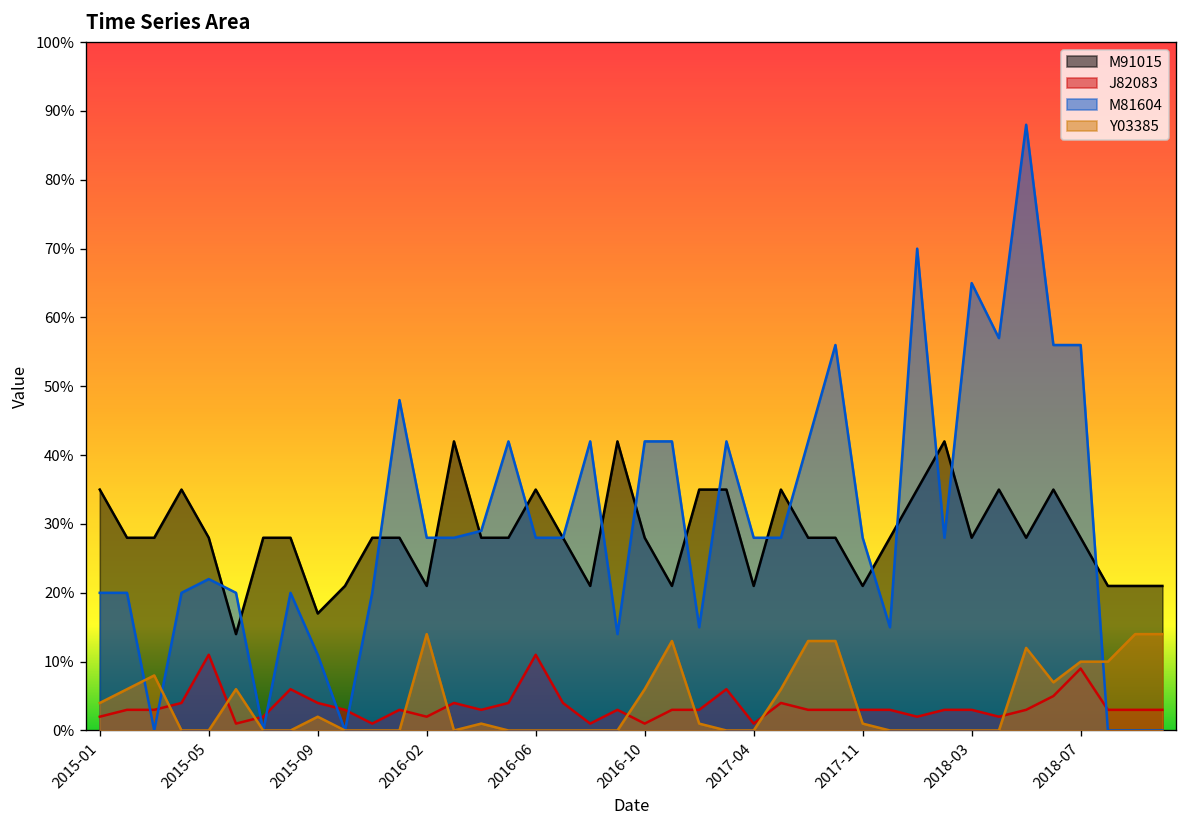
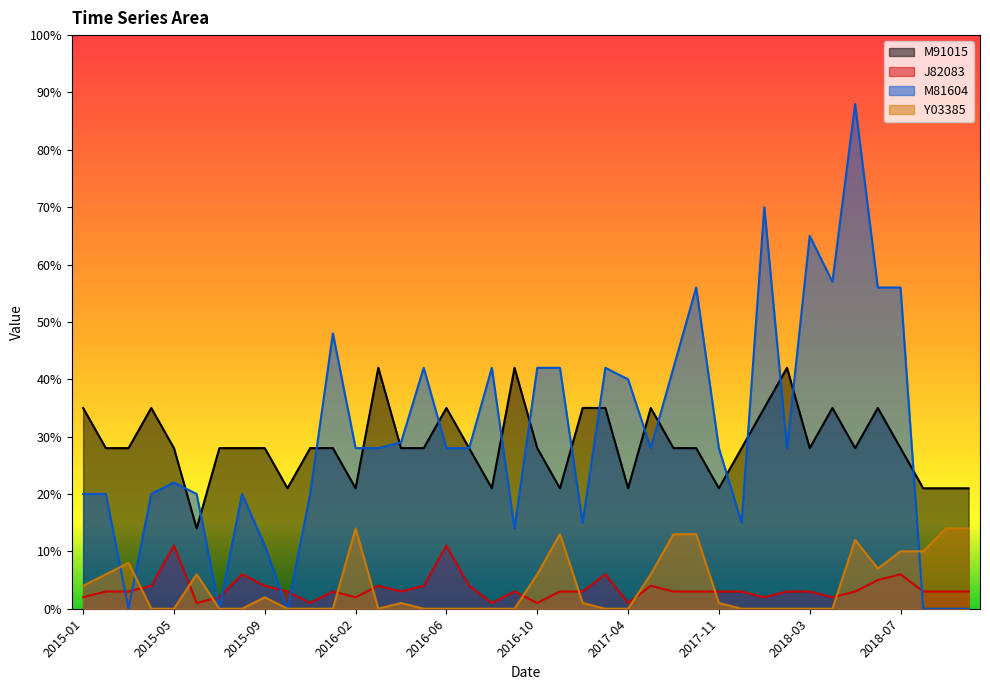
M91015, 2015-09: 17% -> 28%
M81604, 2017-04: 28% -> 40%
J82083, 2018-07: 9% -> 6%
